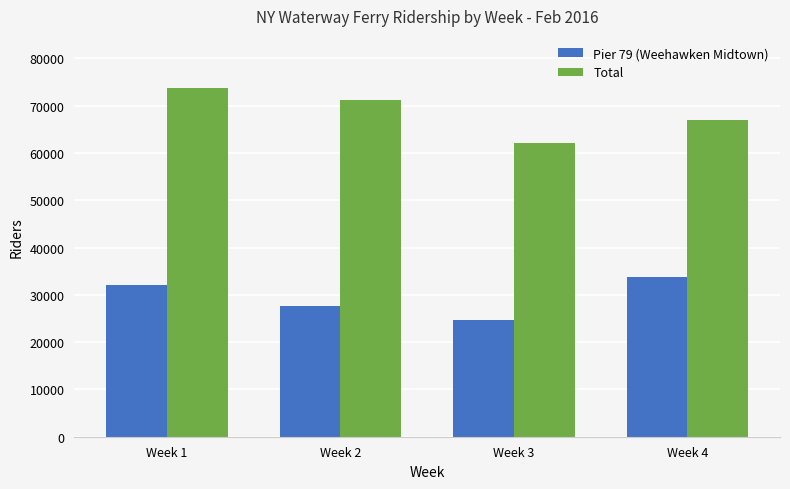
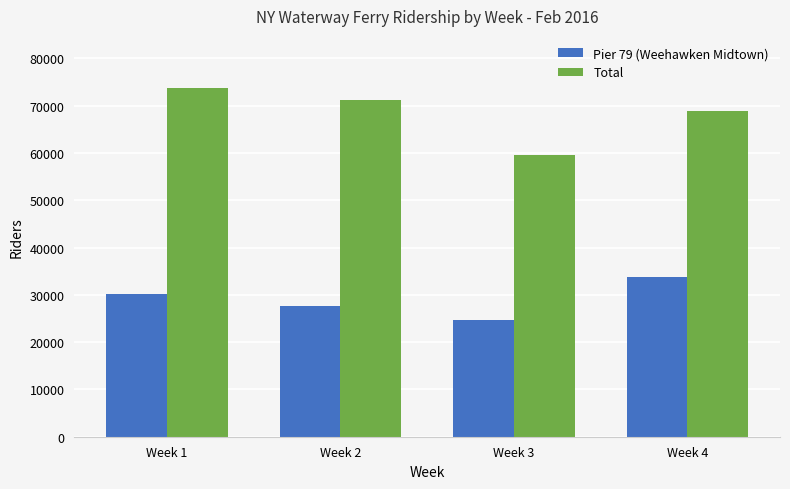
Pier 79 (Weehawken Midtown), Week 1: 32000 -> 30000
Total, Week 3: 62000 -> 60000
Total, Week 4: 67000 -> 69000
